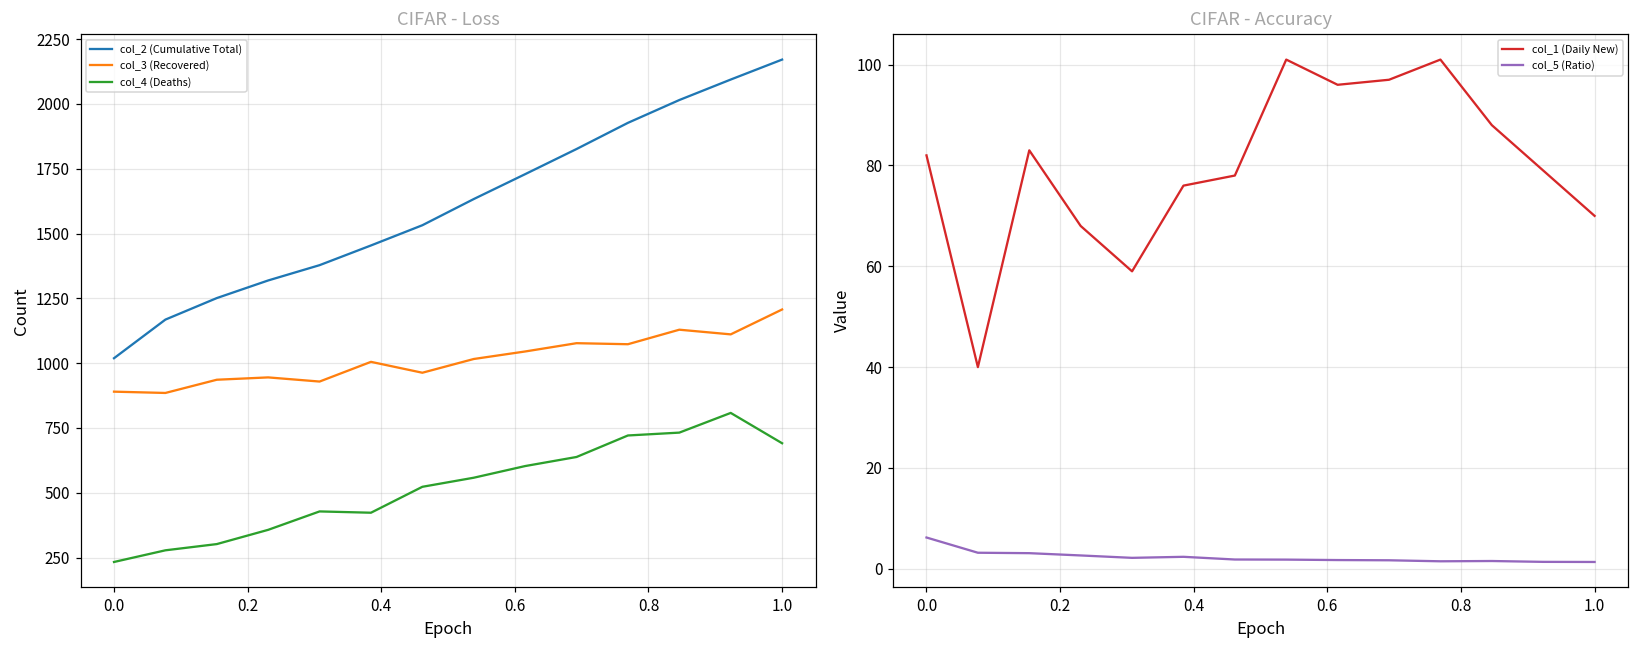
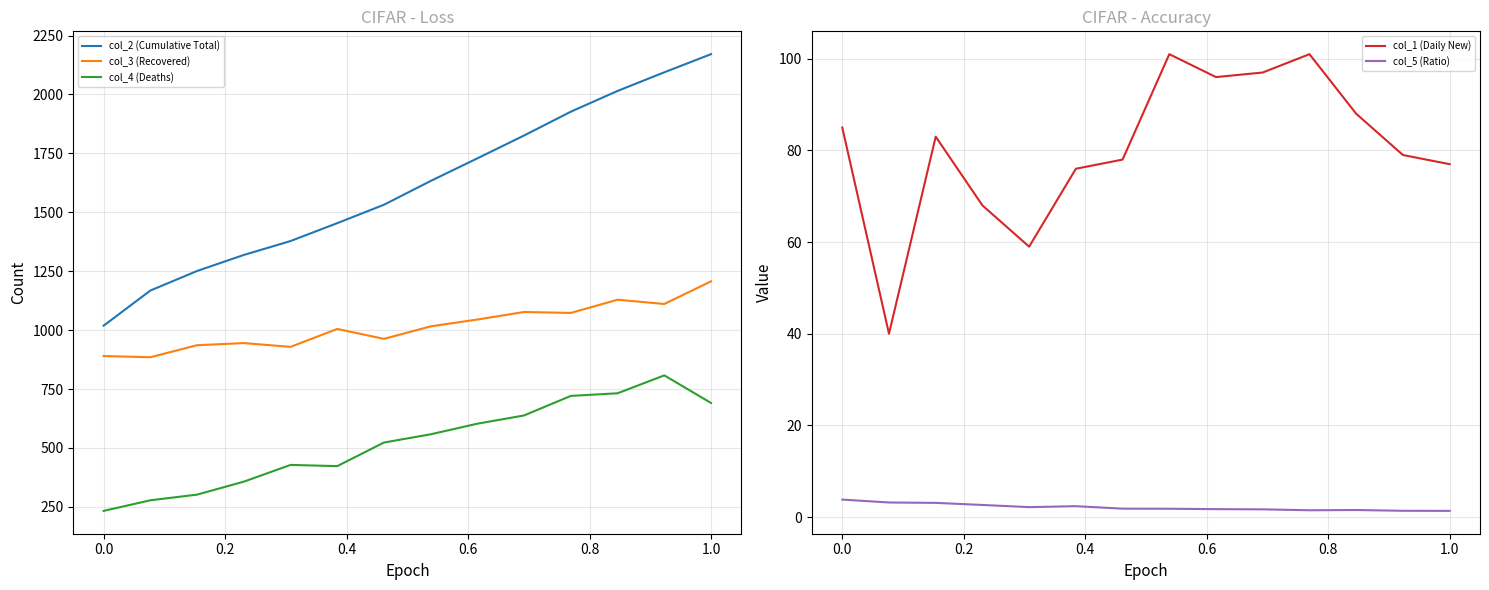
CIFAR - Accuracy, col_1 (Daily New), 0.0: 82 -> 85
CIFAR - Accuracy, col_5 (Ratio), 0.0: 6 -> 4
CIFAR - Accuracy, col_1 (Daily New), 1.0: 70 -> 77
